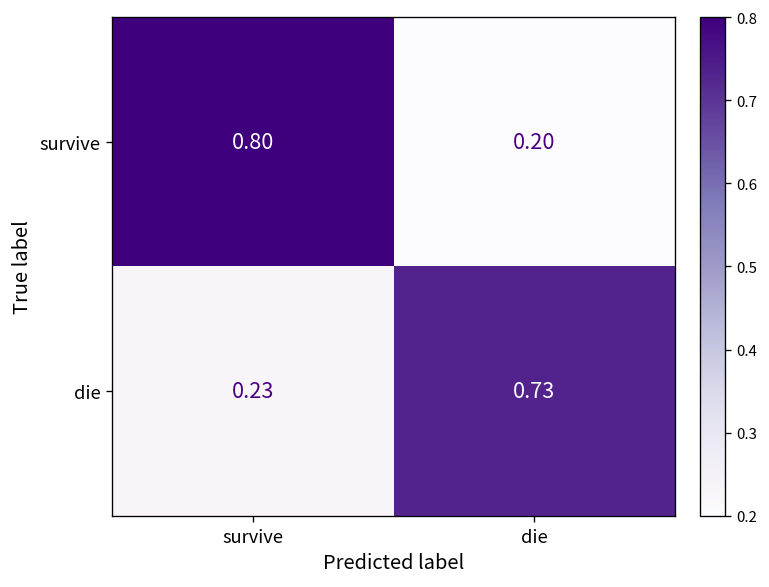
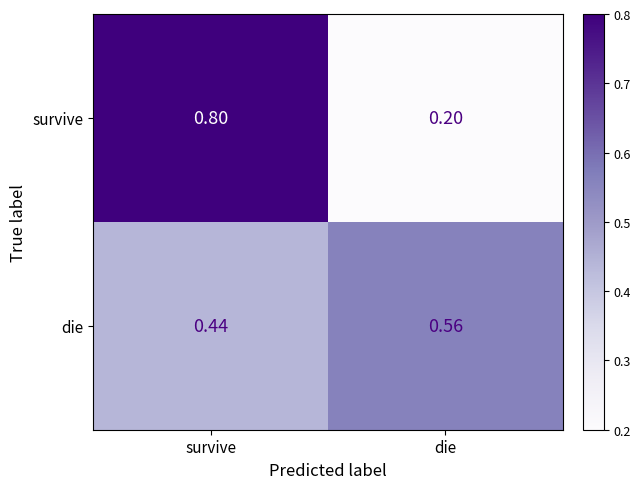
die, survive: 0.23 -> 0.44
die, die: 0.73 -> 0.56
